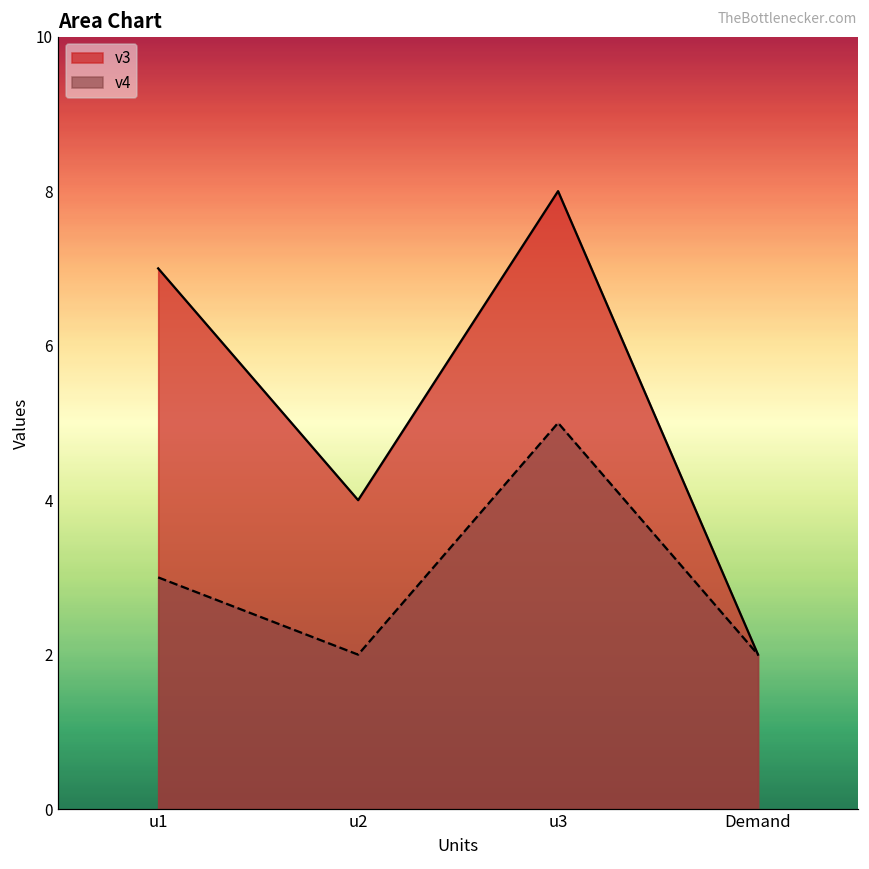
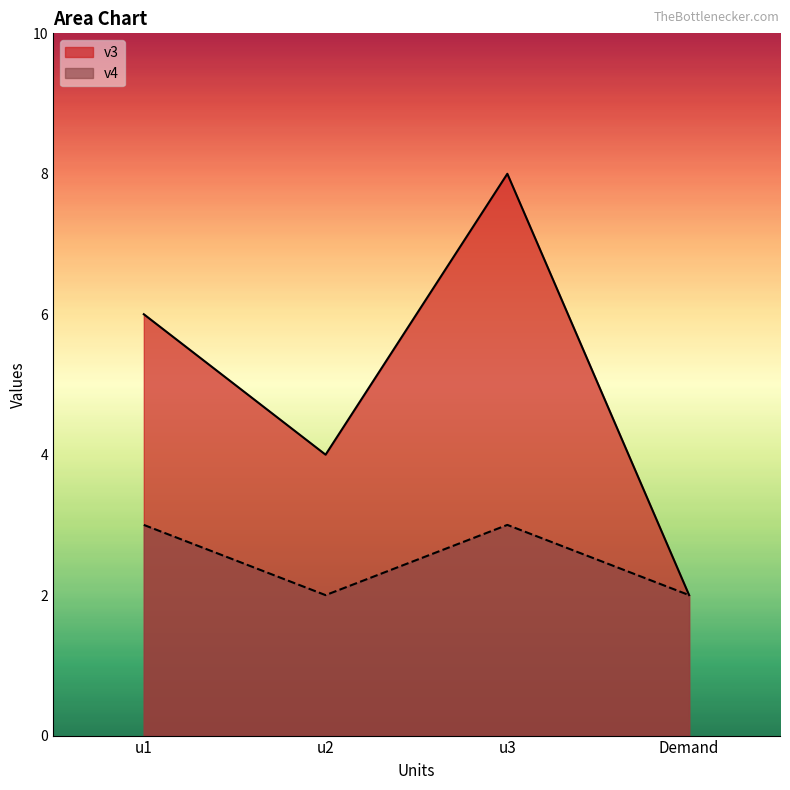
v3, u1: 7 -> 6
v4, u3: 5 -> 3
